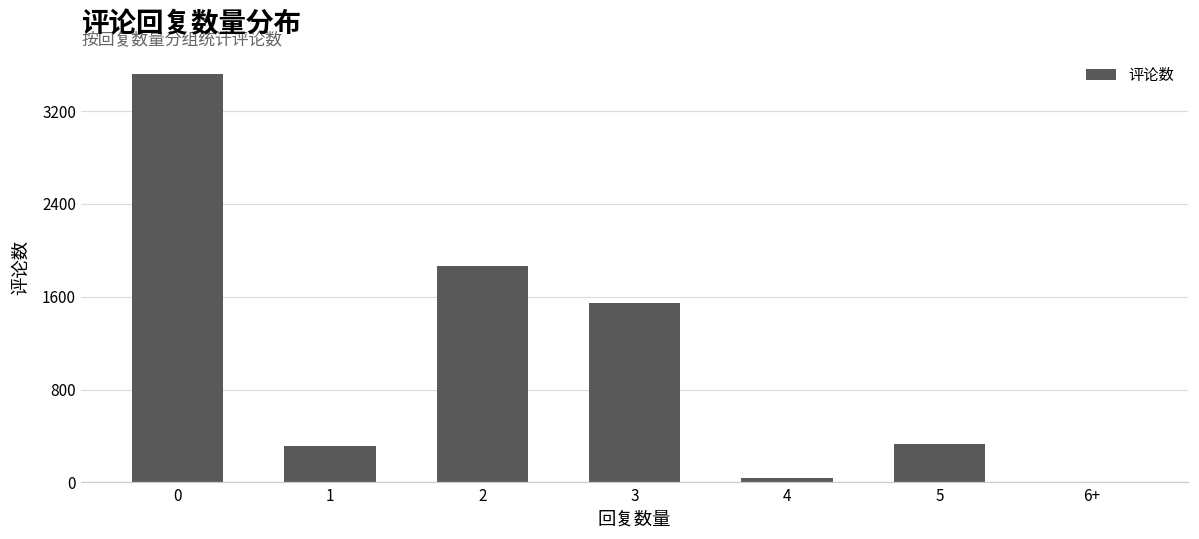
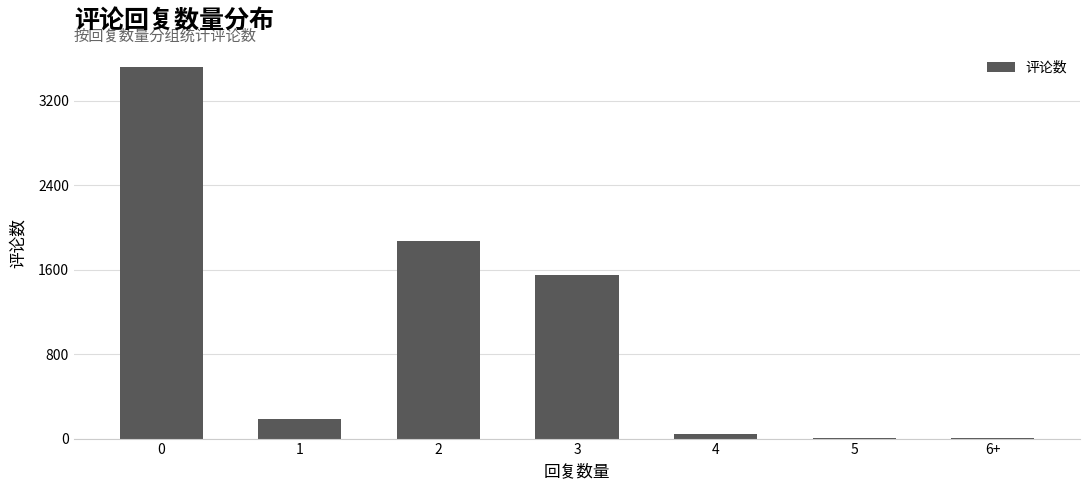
1: 310 -> 180
5: 330 -> 0
